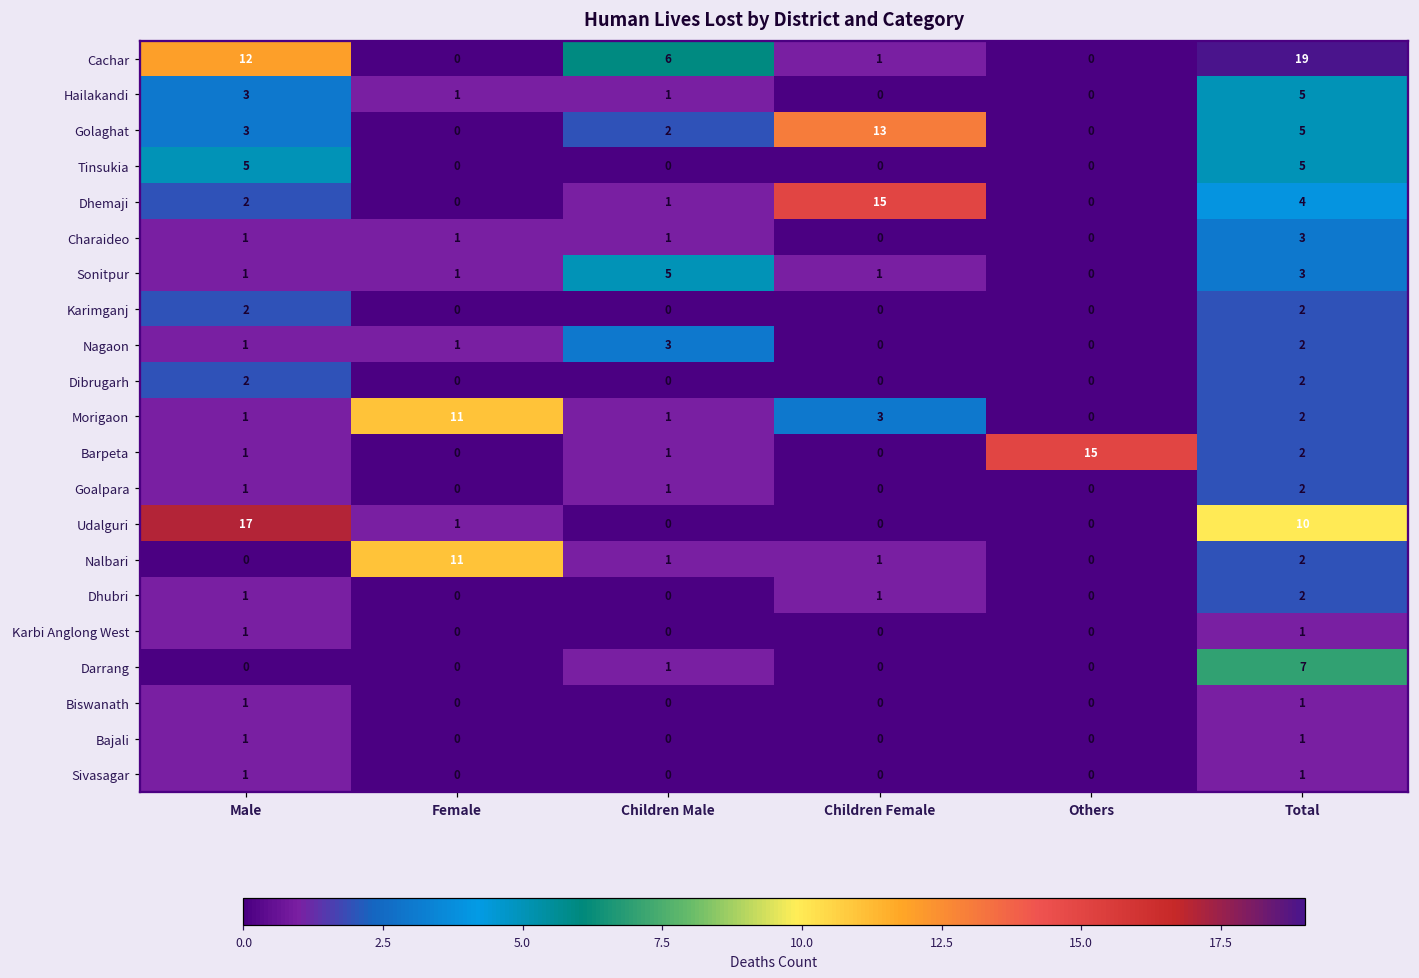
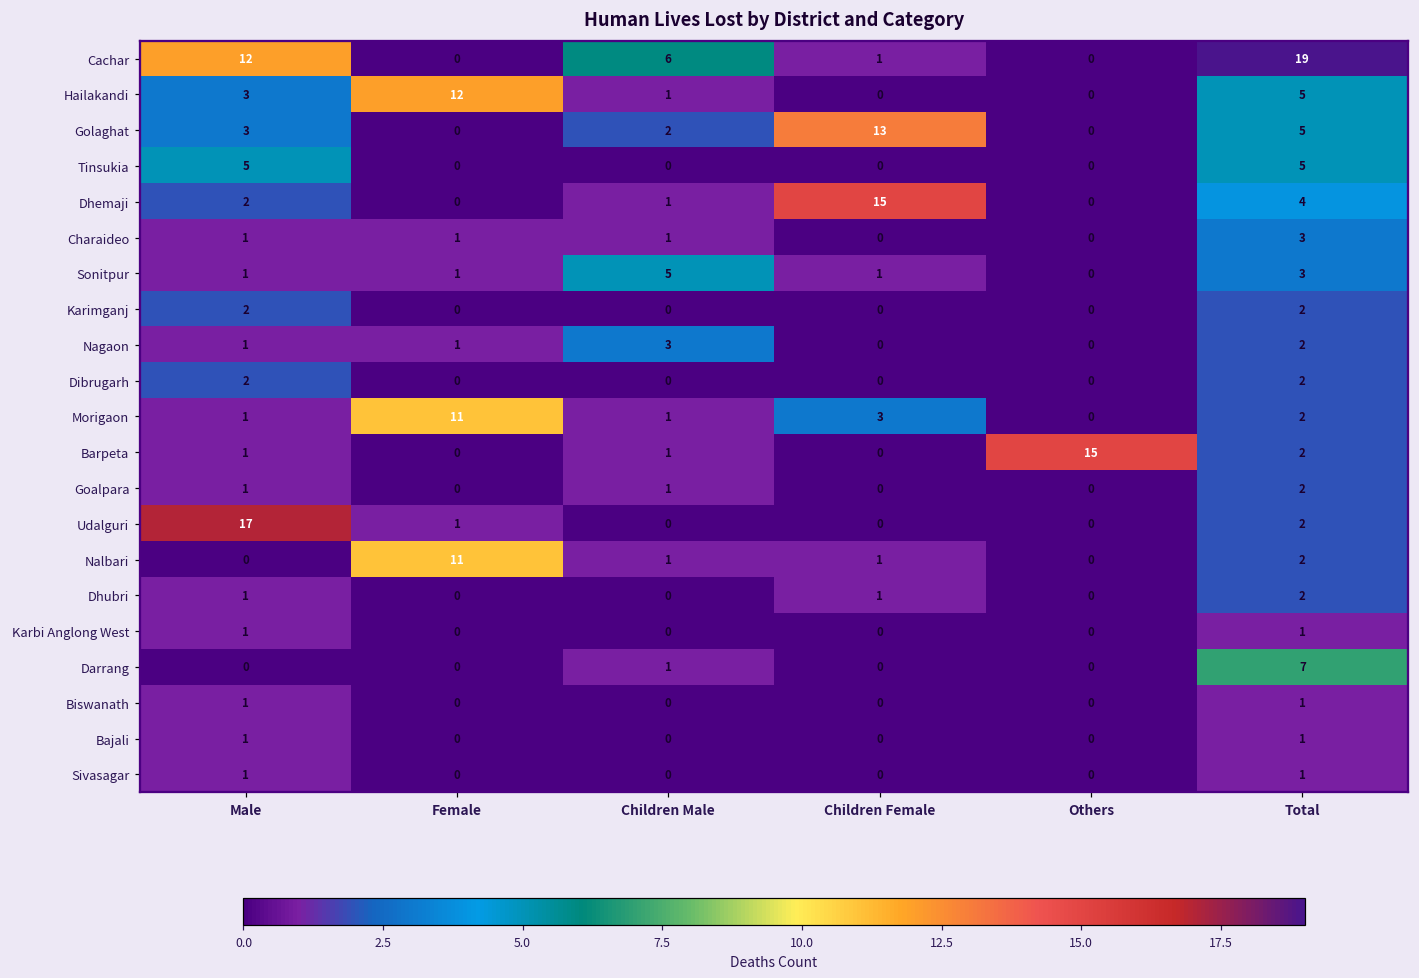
Hailakandi, Female: 1 -> 12
Udalguri, Total: 10 -> 2
